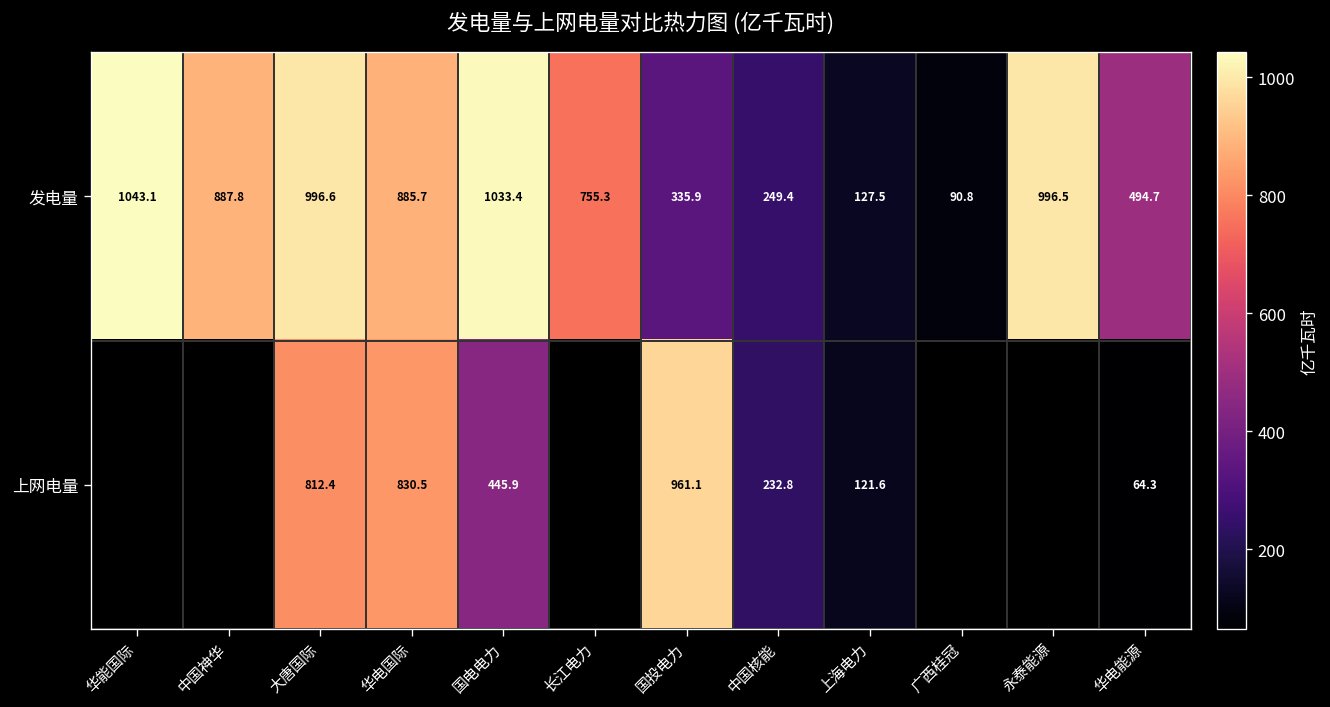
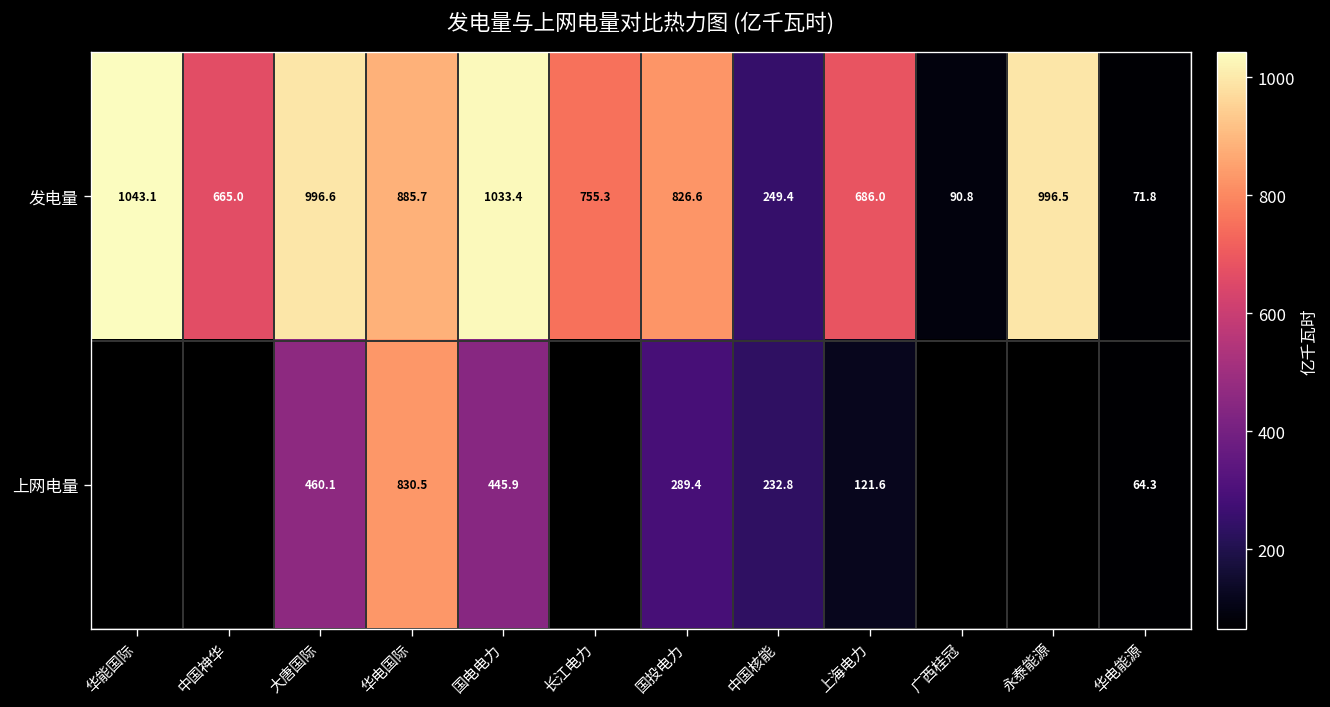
发电量, 中国神华: 887.8 -> 665.0
发电量, 国投电力: 335.9 -> 826.6
发电量, 上海电力: 127.5 -> 686.0
发电量, 华电能源: 494.7 -> 71.8
上网电量, 大唐国际: 812.4 -> 460.1
上网电量, 国投电力: 961.1 -> 289.4
